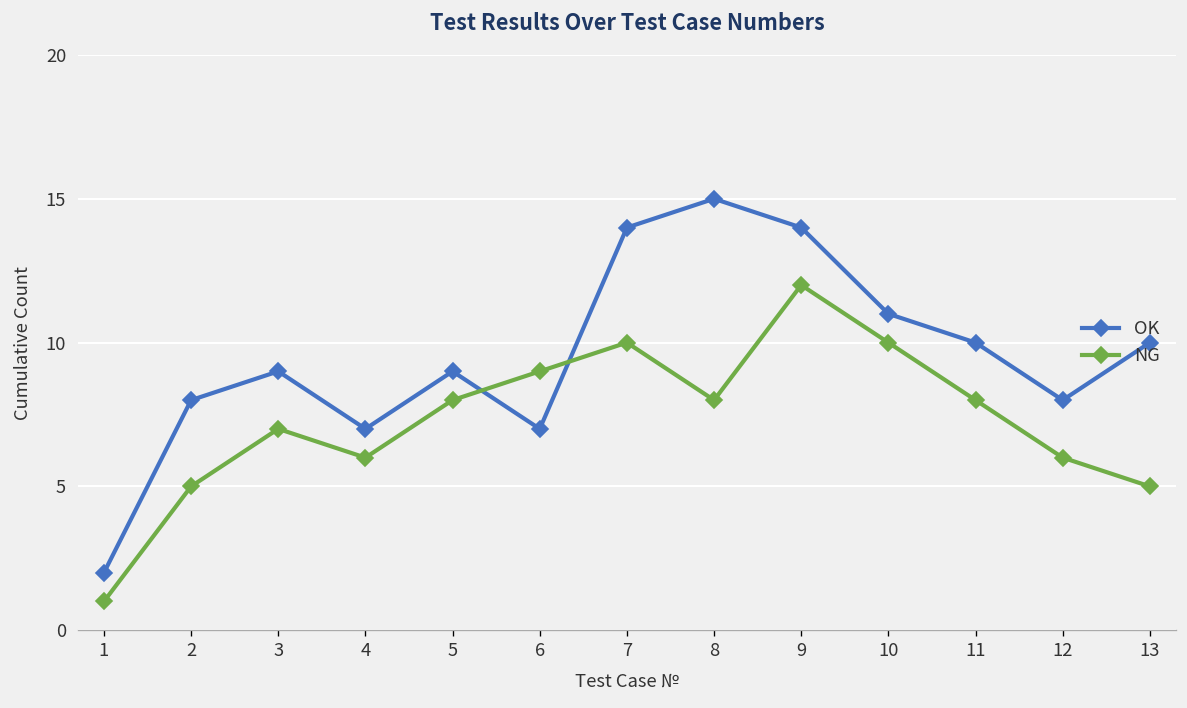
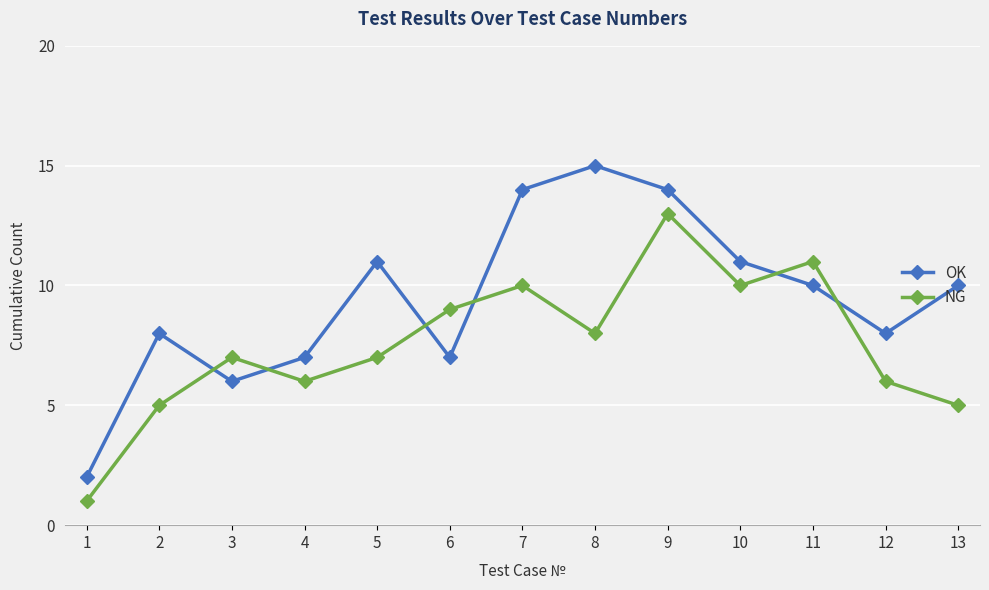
OK, 3: 9 -> 6
OK, 5: 9 -> 11
NG, 5: 8 -> 7
NG, 9: 12 -> 13
NG, 11: 8 -> 11
